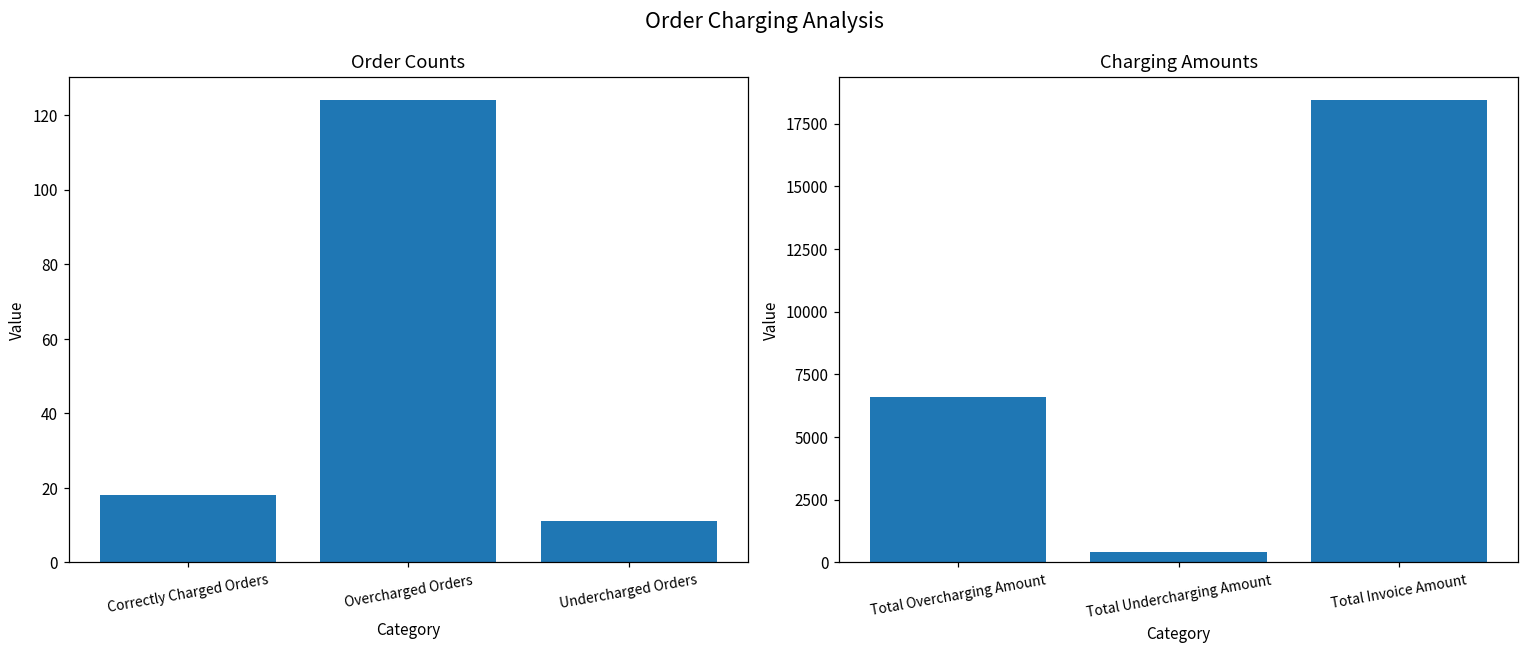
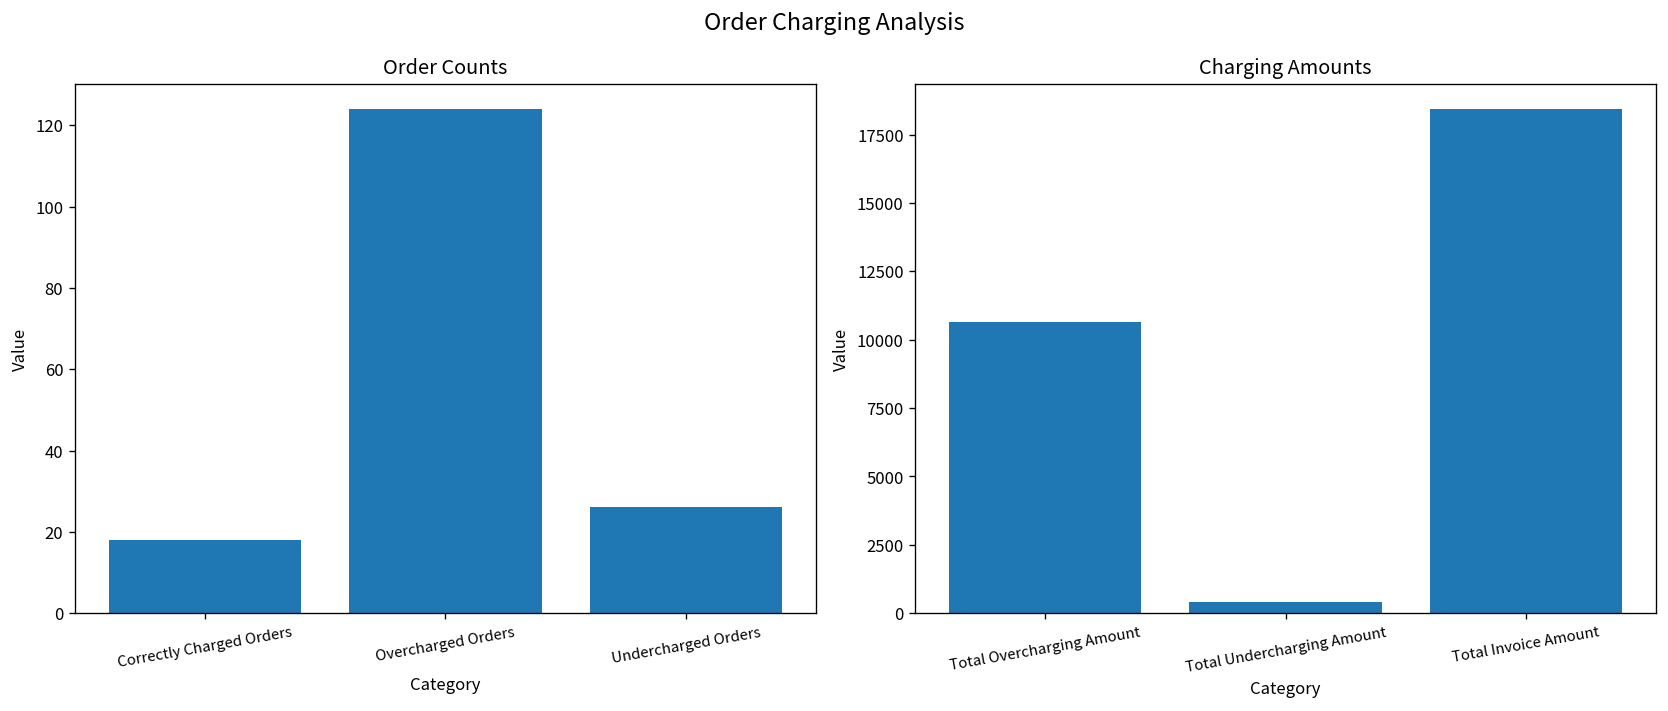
Order Counts, Undercharged Orders: 11 -> 26
Charging Amounts, Total Overcharging Amount: 6600 -> 10600
